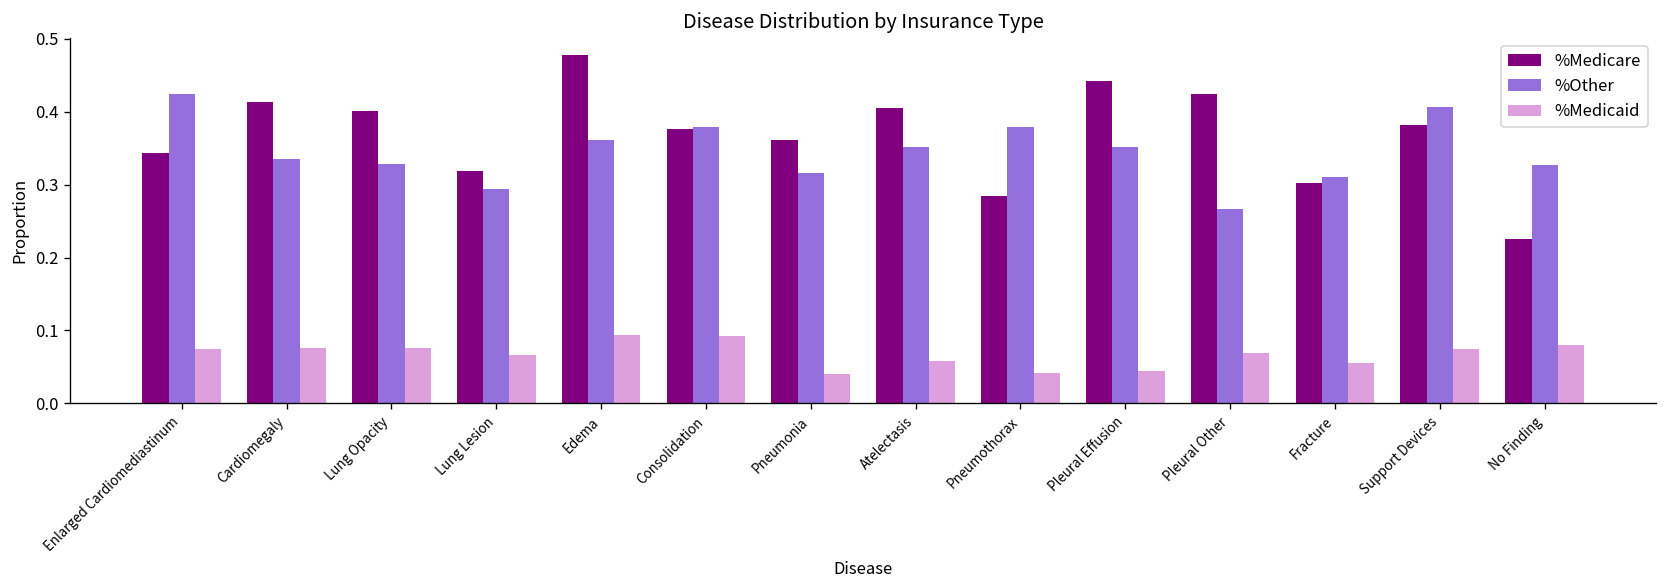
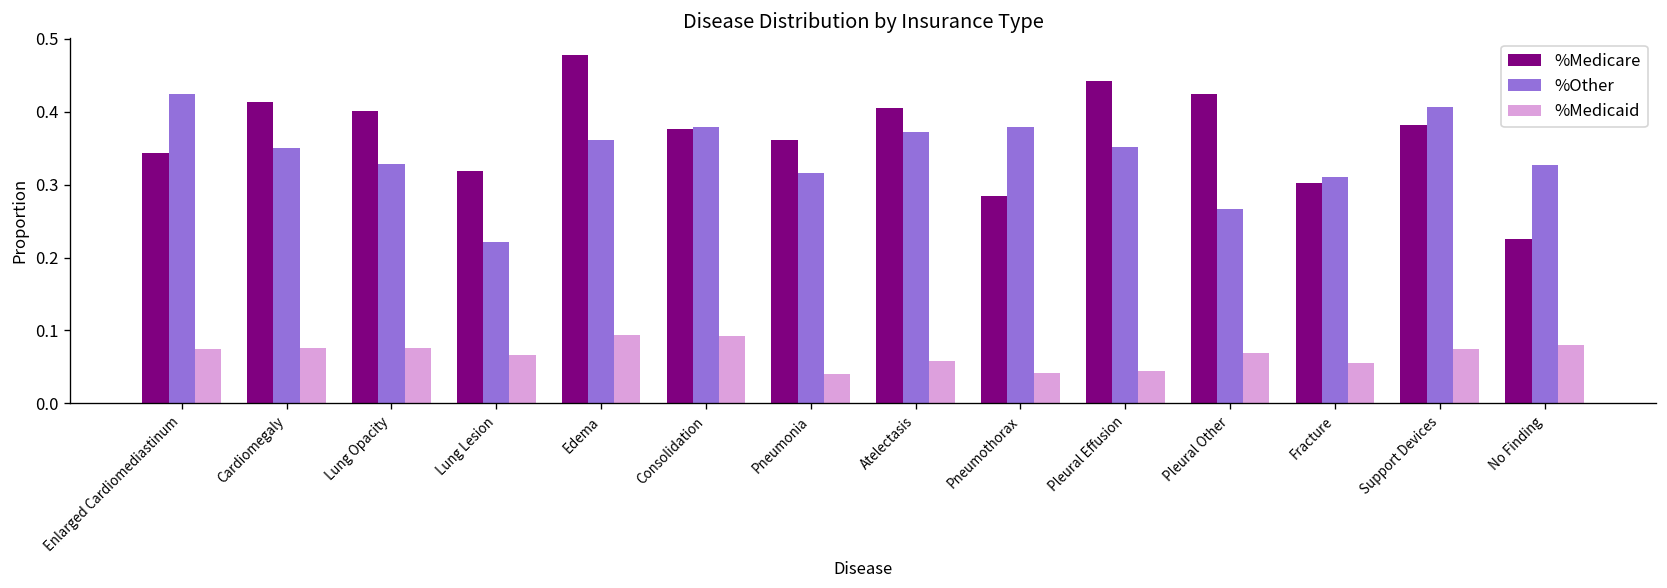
%Other, Cardiomegaly: 0.34 -> 0.35
%Other, Lung Lesion: 0.29 -> 0.22
%Other, Atelectasis: 0.35 -> 0.37
